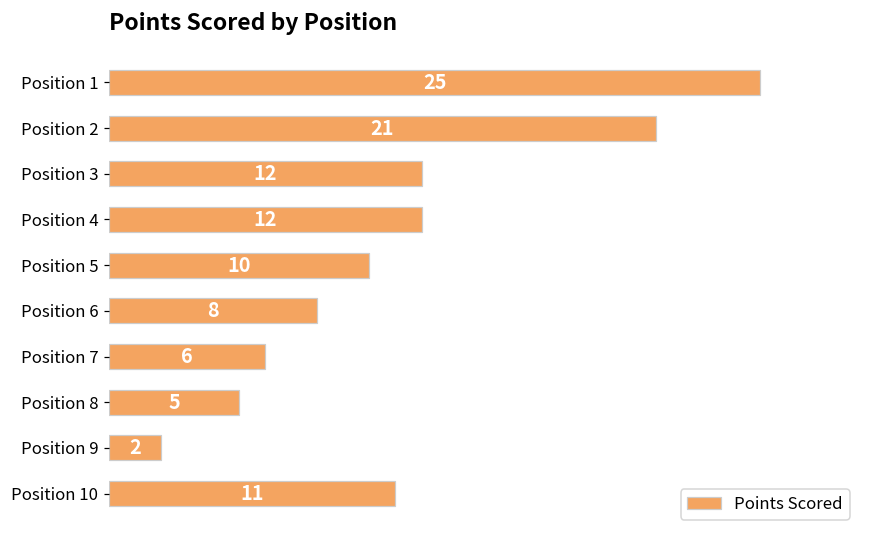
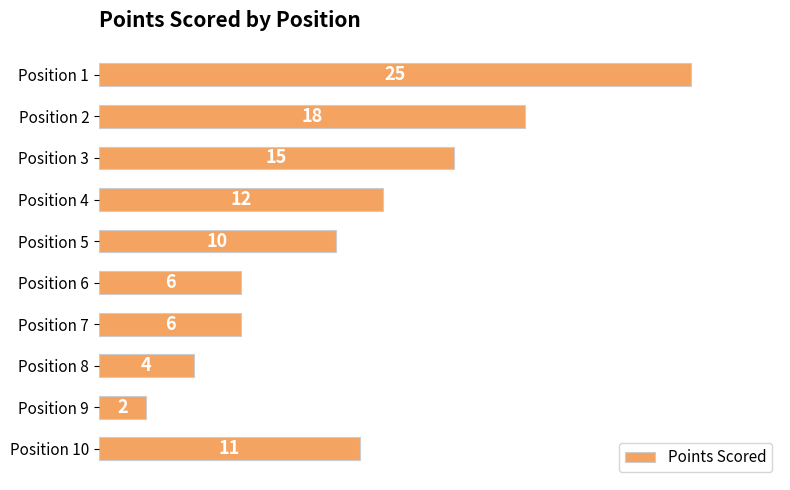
Position 2: 21 -> 18
Position 3: 12 -> 15
Position 6: 8 -> 6
Position 8: 5 -> 4
